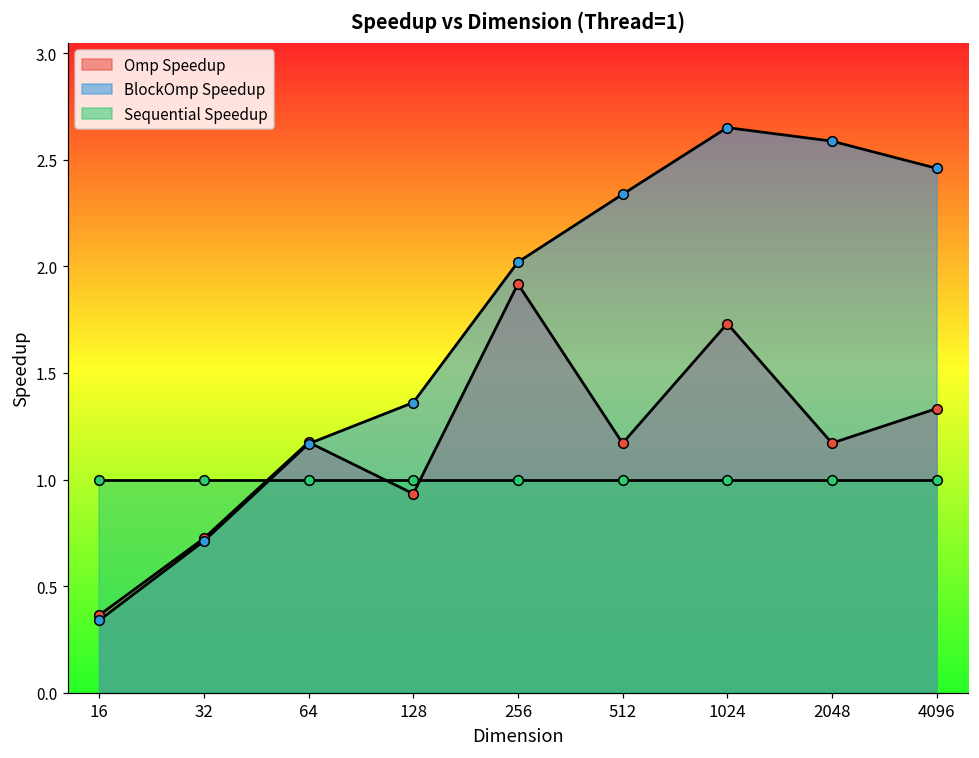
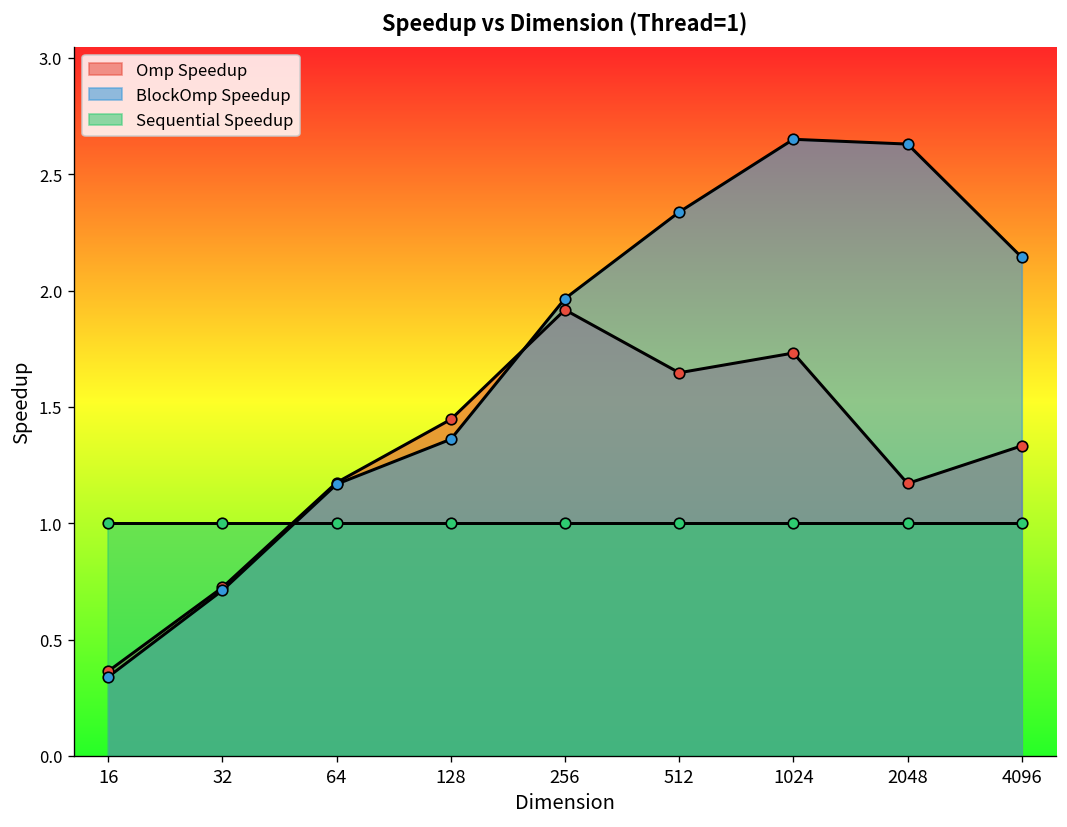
Omp Speedup, 128: 0.93 -> 1.45
BlockOmp Speedup, 256: 2.02 -> 1.97
Omp Speedup, 512: 1.17 -> 1.65
BlockOmp Speedup, 2048: 2.59 -> 2.63
BlockOmp Speedup, 4096: 2.46 -> 2.14
